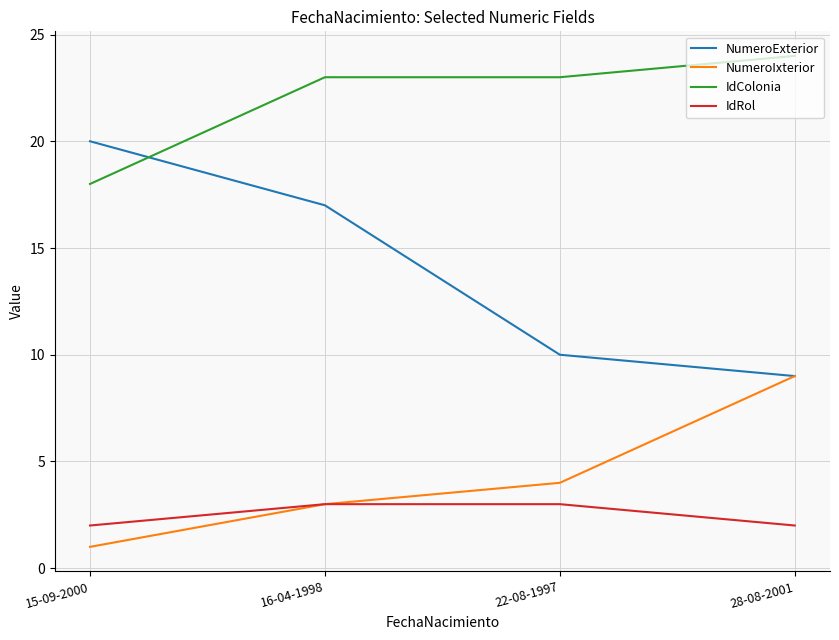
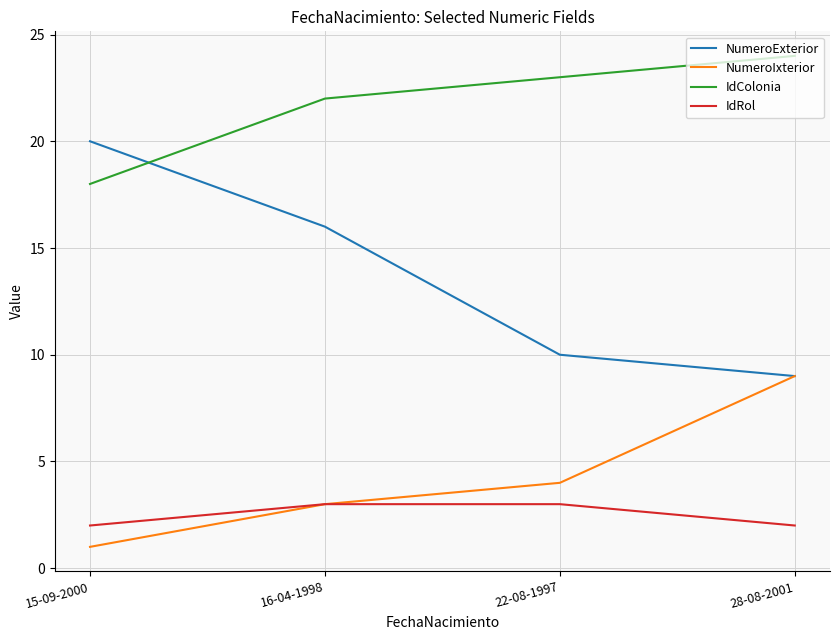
NumeroExterior, 16-04-1998: 17 -> 16
IdColonia, 16-04-1998: 23 -> 22
